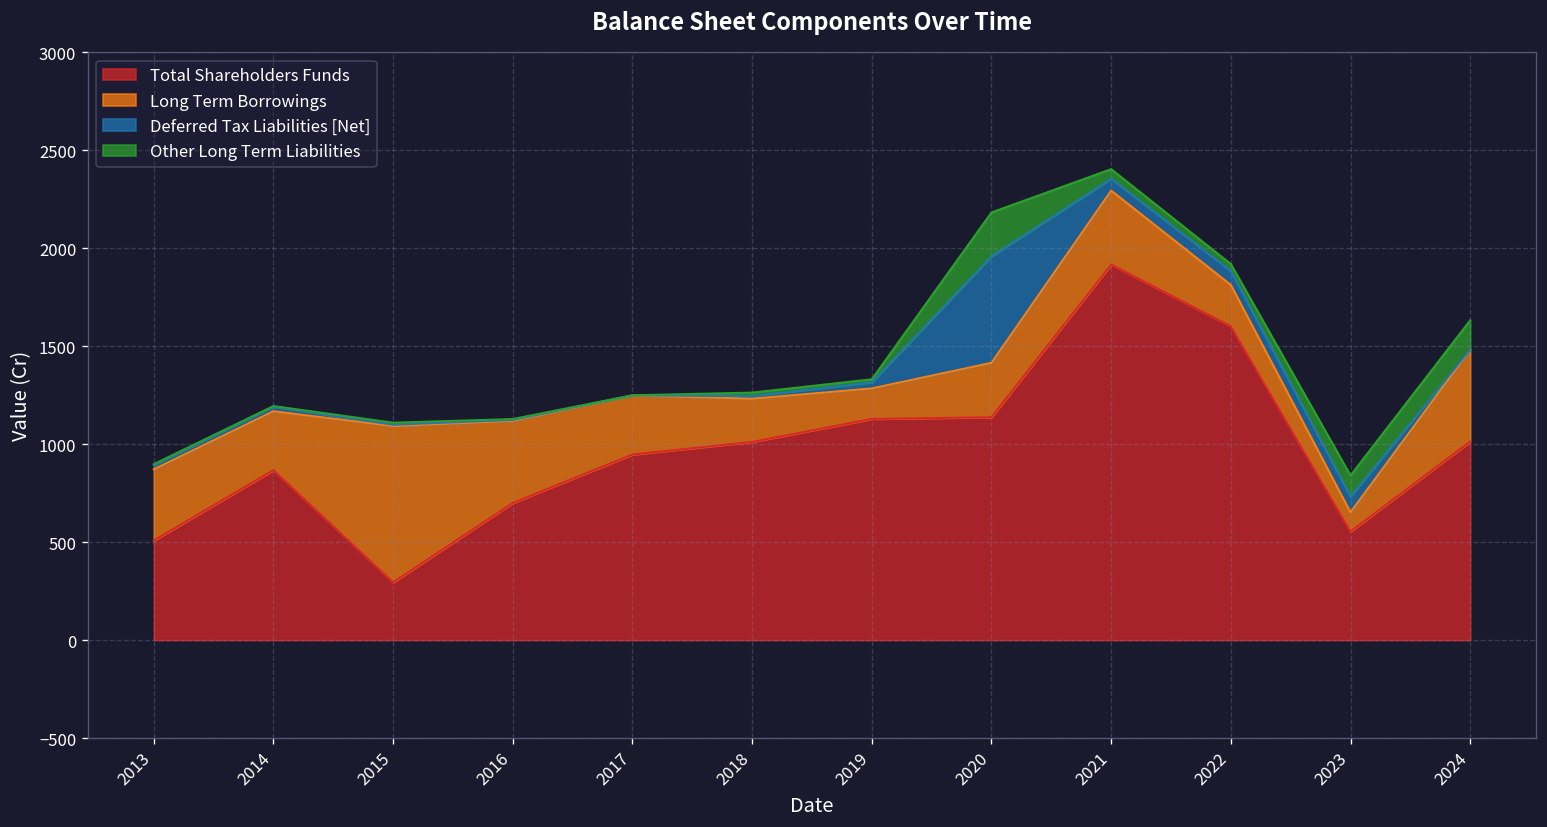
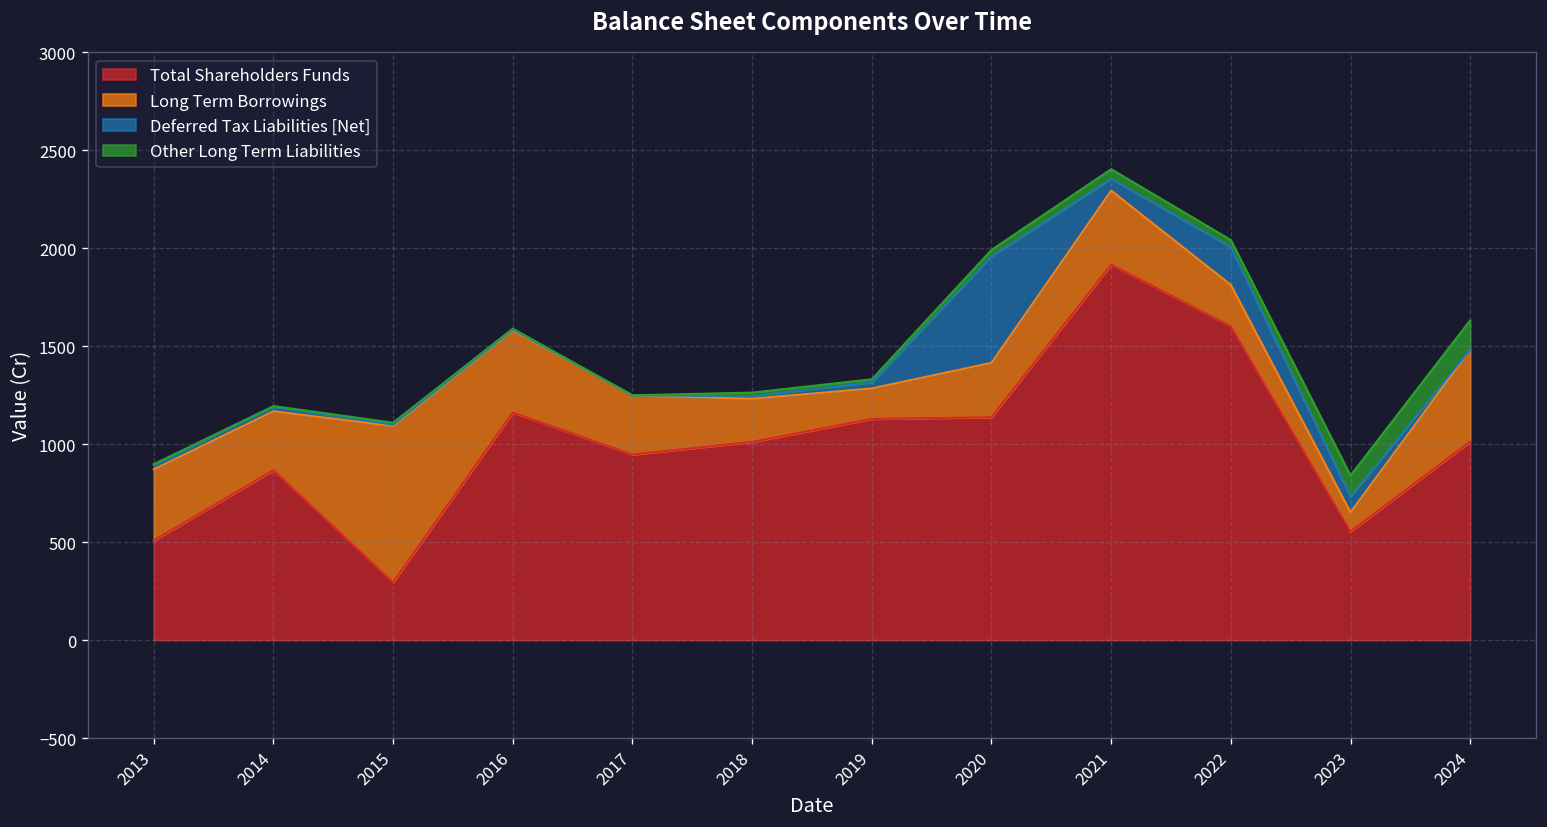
Total Shareholders Funds, 2016: 700 -> 1160
Other Long Term Liabilities, 2020: 220 -> 30
Deferred Tax Liabilities [Net], 2022: 70 -> 190
